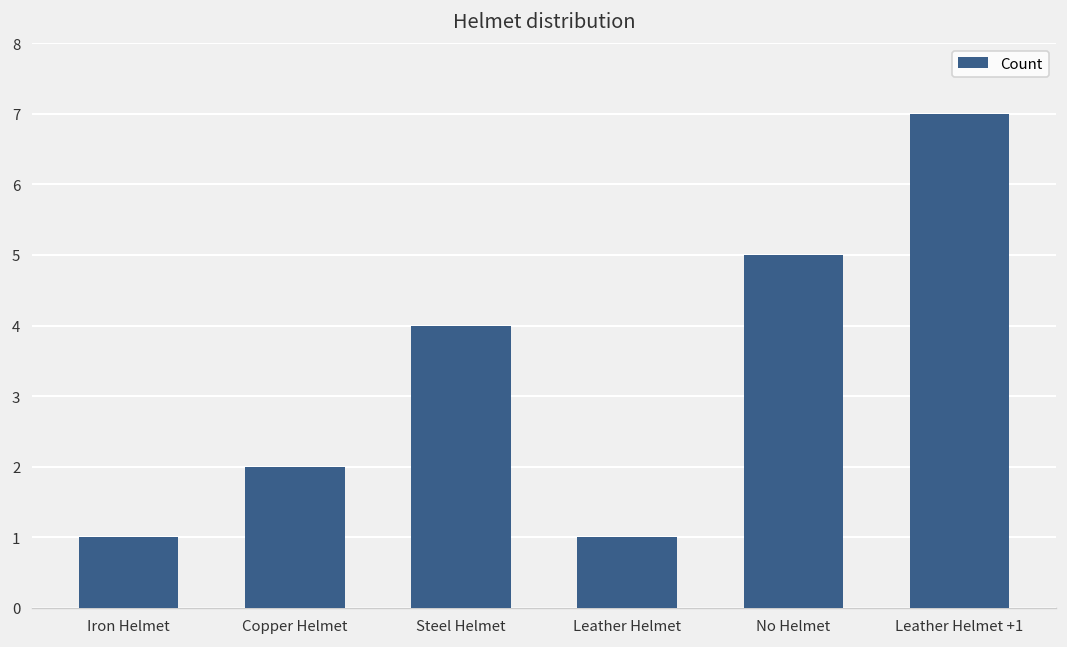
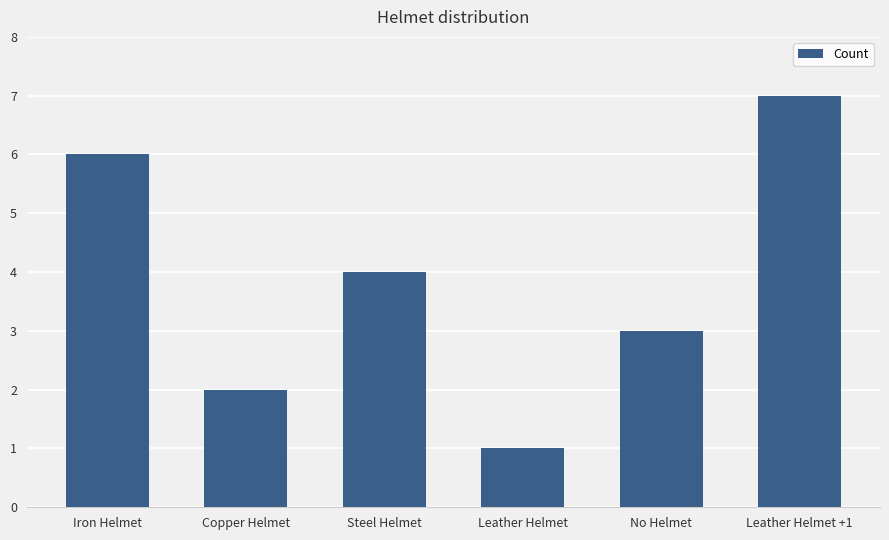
Iron Helmet: 1 -> 6
No Helmet: 5 -> 3
